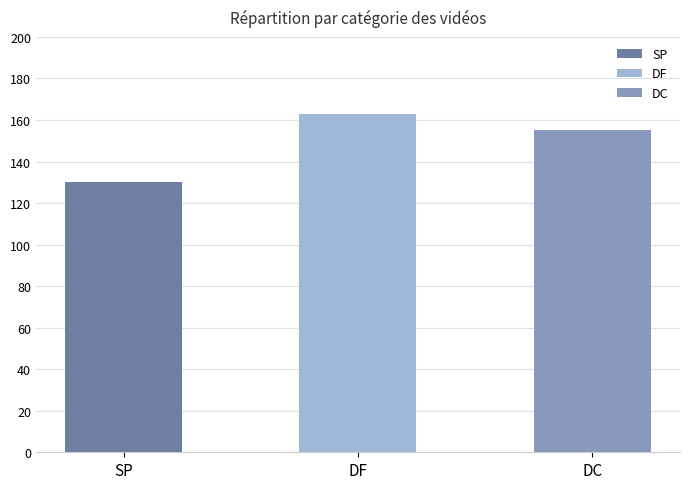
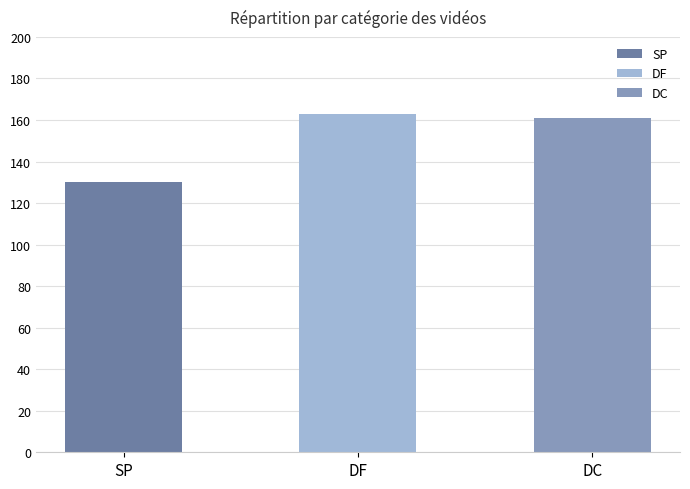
DC: 155 -> 161
